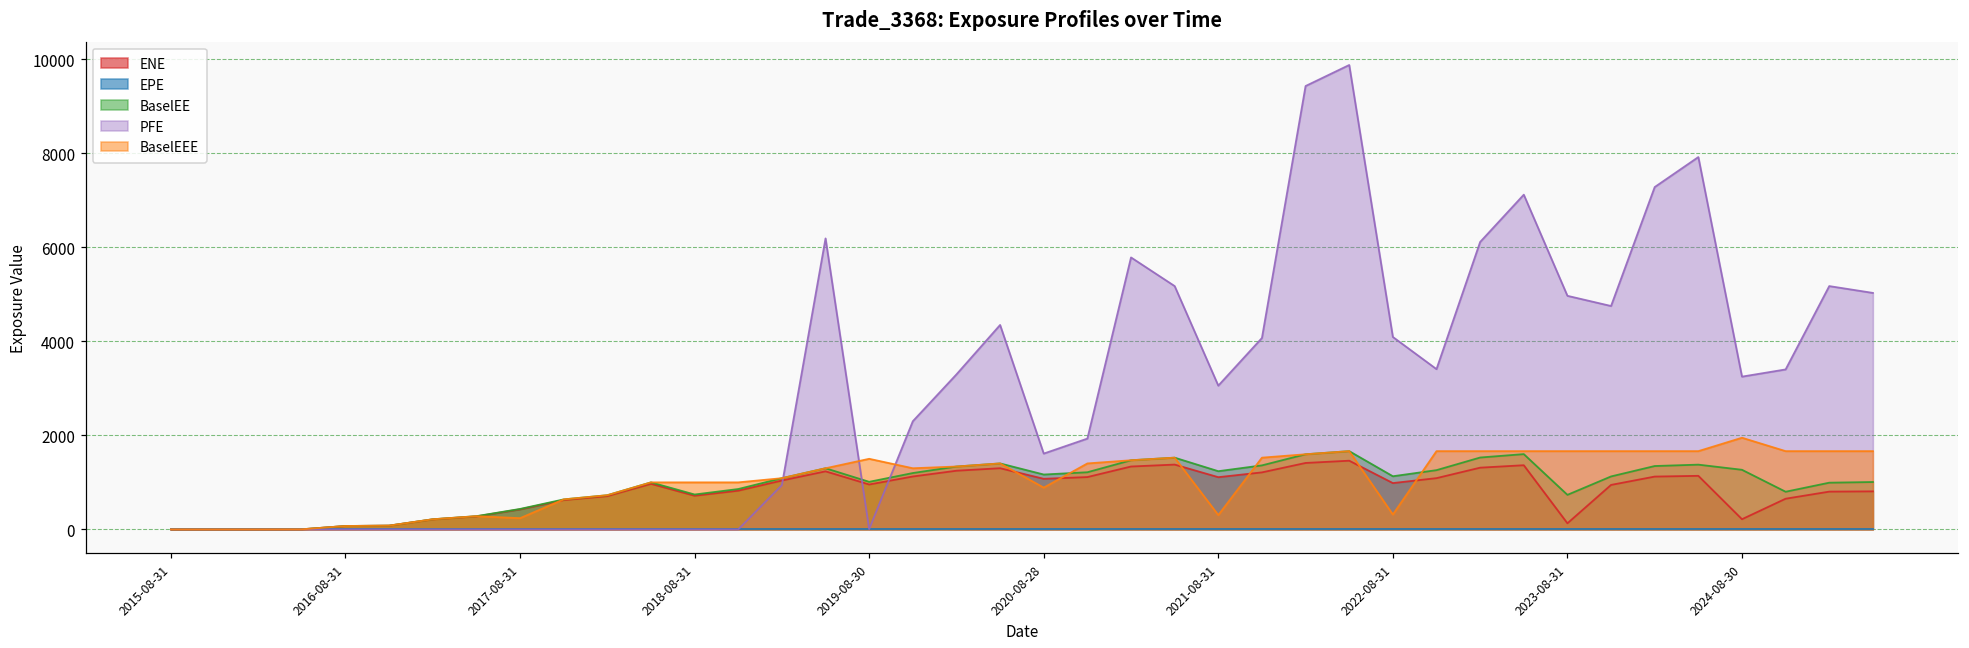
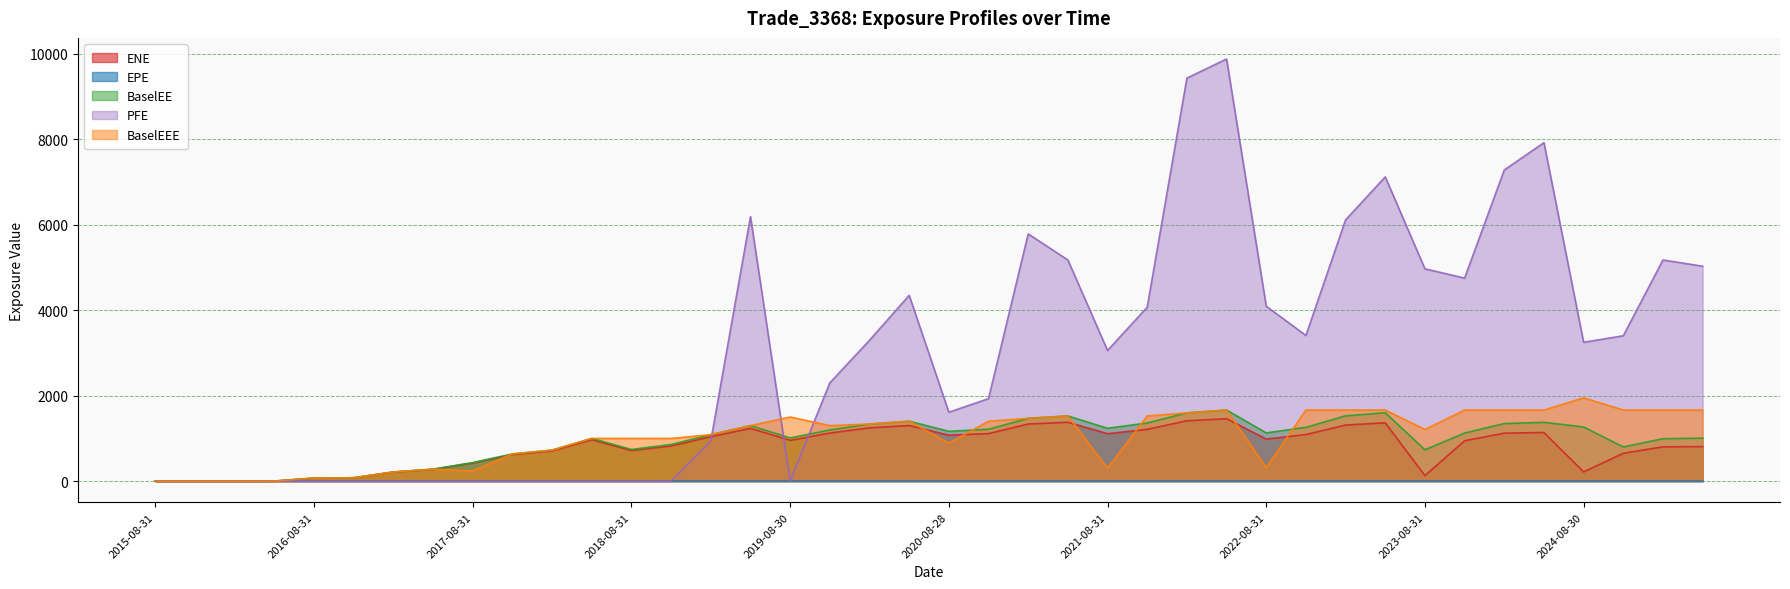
BaselEEE, 2023-08-31: 1700 -> 1200
